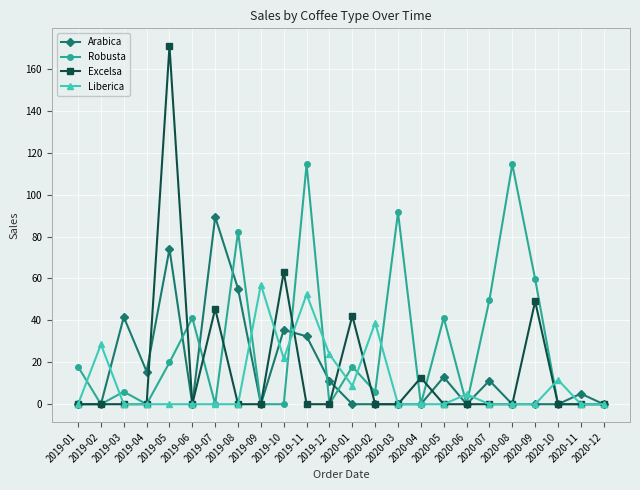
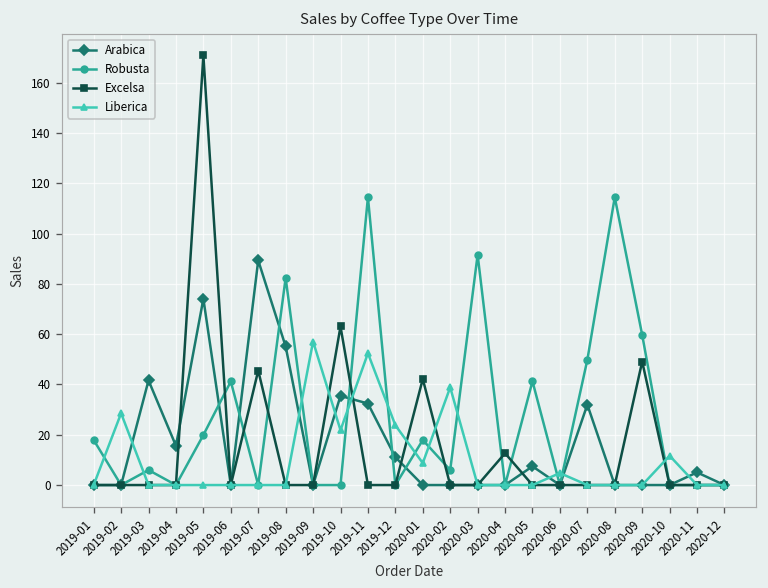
Arabica, 2020-05: 13 -> 7
Arabica, 2020-07: 11 -> 32
